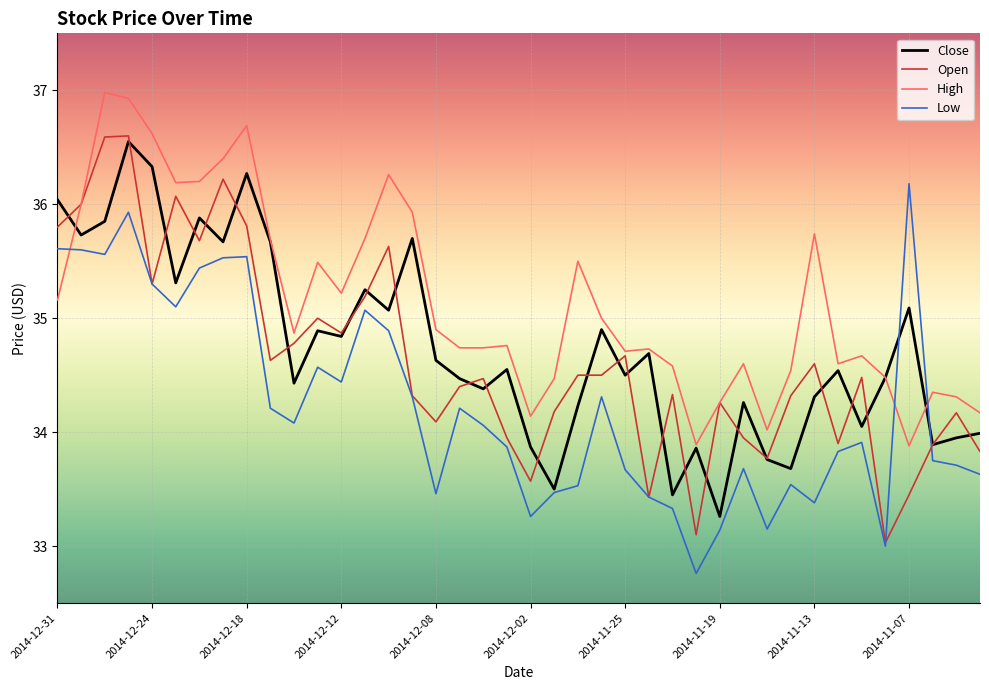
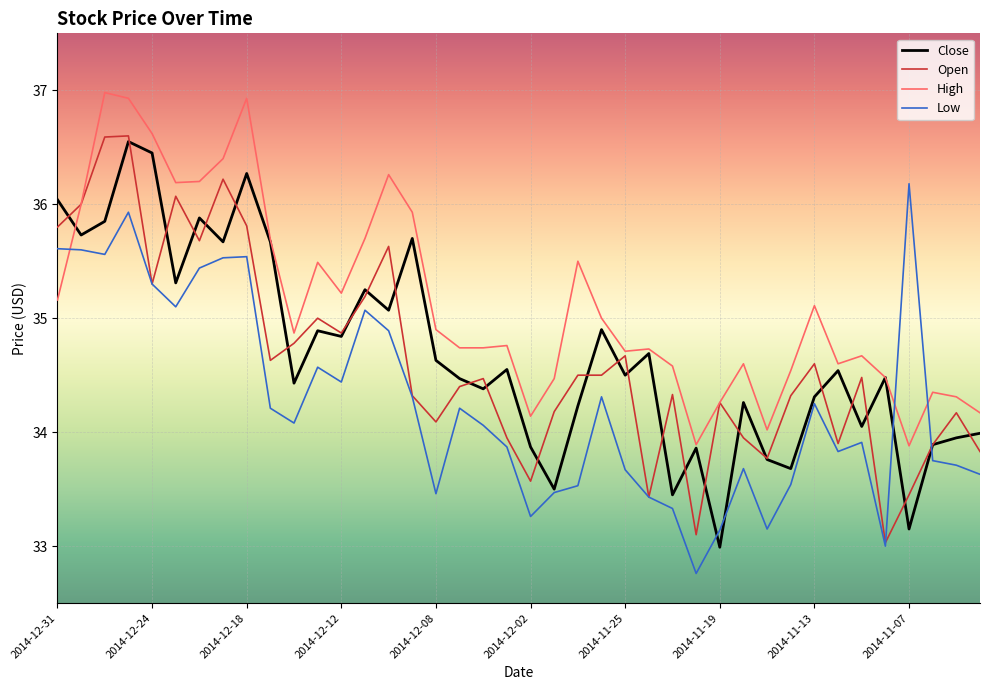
Close, 2014-12-24: 36.33 -> 36.45
High, 2014-12-18: 36.69 -> 36.93
Close, 2014-11-19: 33.26 -> 32.99
High, 2014-11-13: 35.74 -> 35.11
Low, 2014-11-13: 33.38 -> 34.25
Close, 2014-11-07: 35.09 -> 33.15
